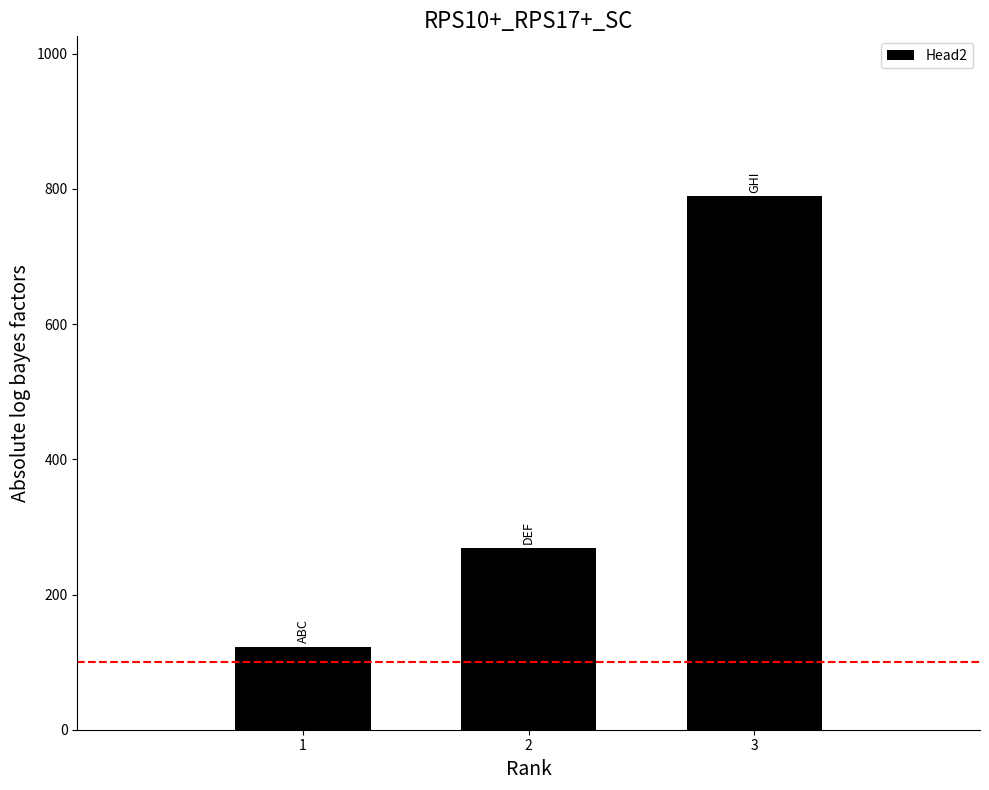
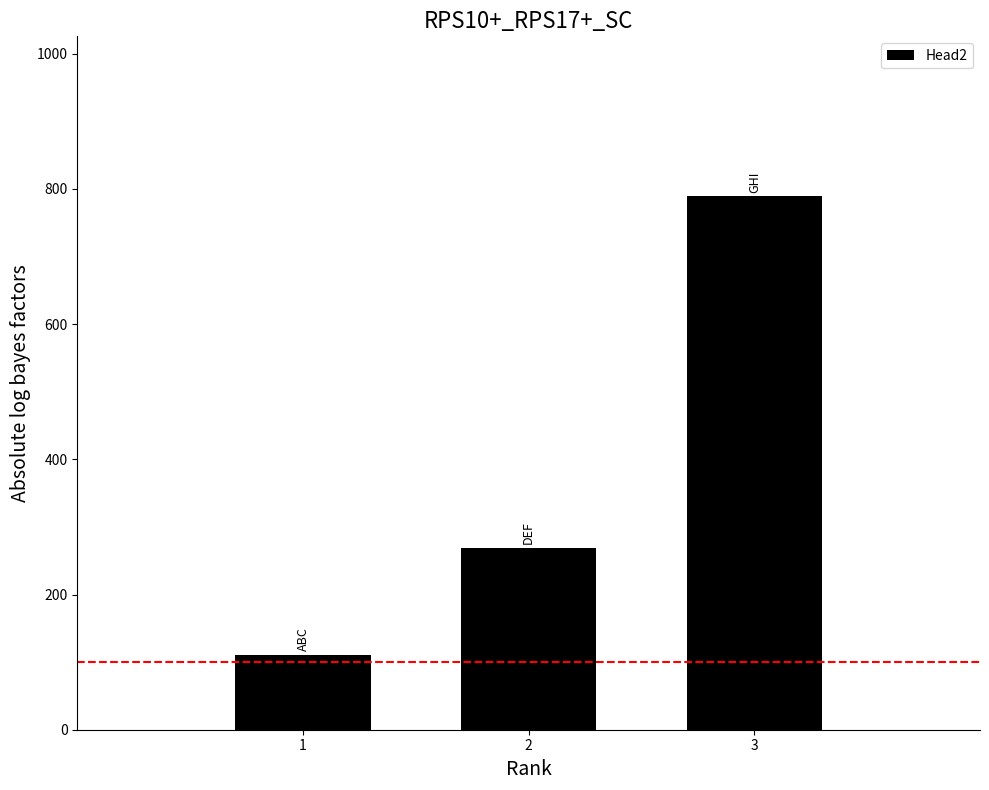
1: 120 -> 110
